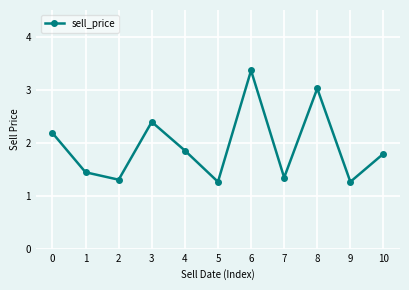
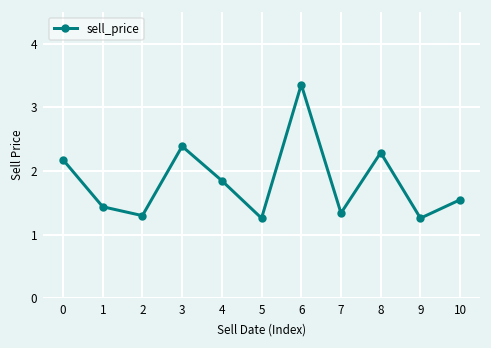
8: 3.0 -> 2.3
10: 1.8 -> 1.6
